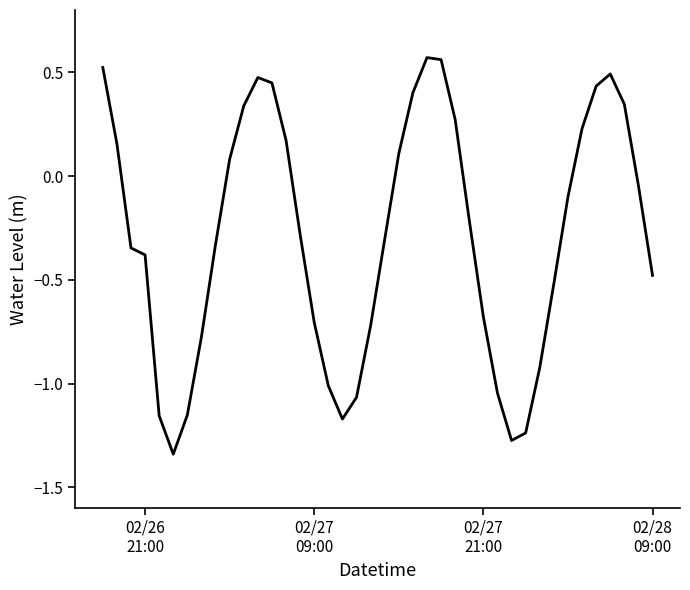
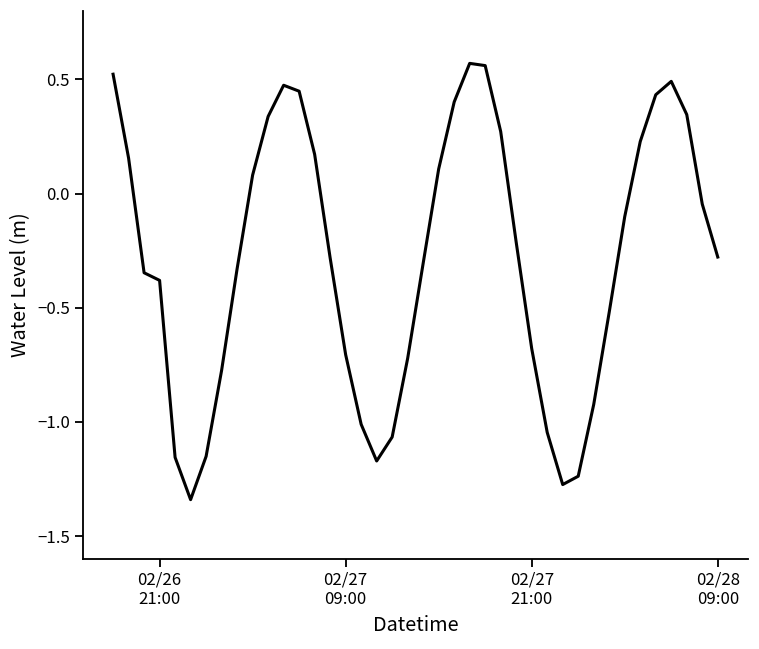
02/28 09:00: -0.48 -> -0.28
